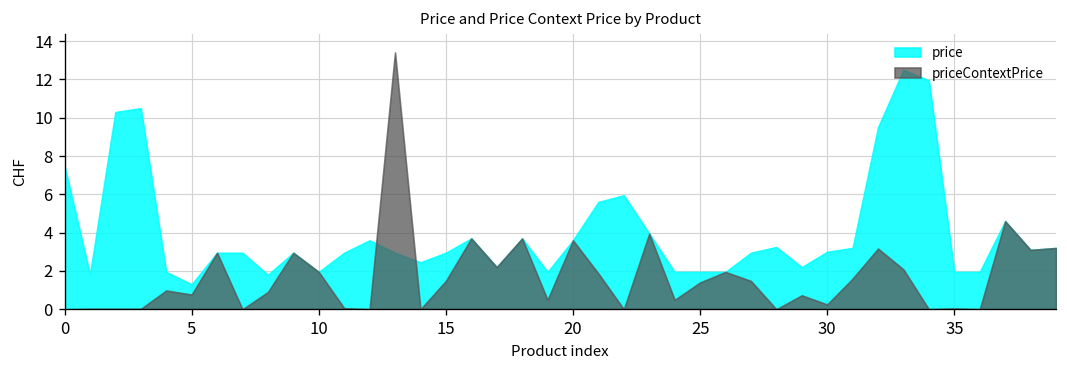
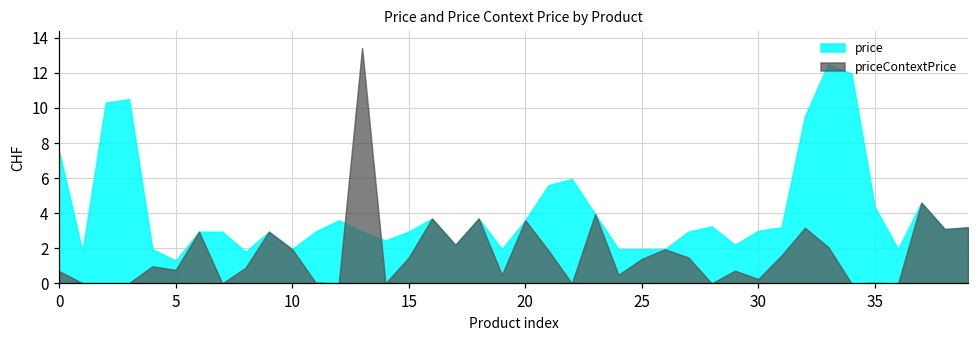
priceContextPrice, 0: 0.0 -> 0.7
price, 35: 2.0 -> 4.4
